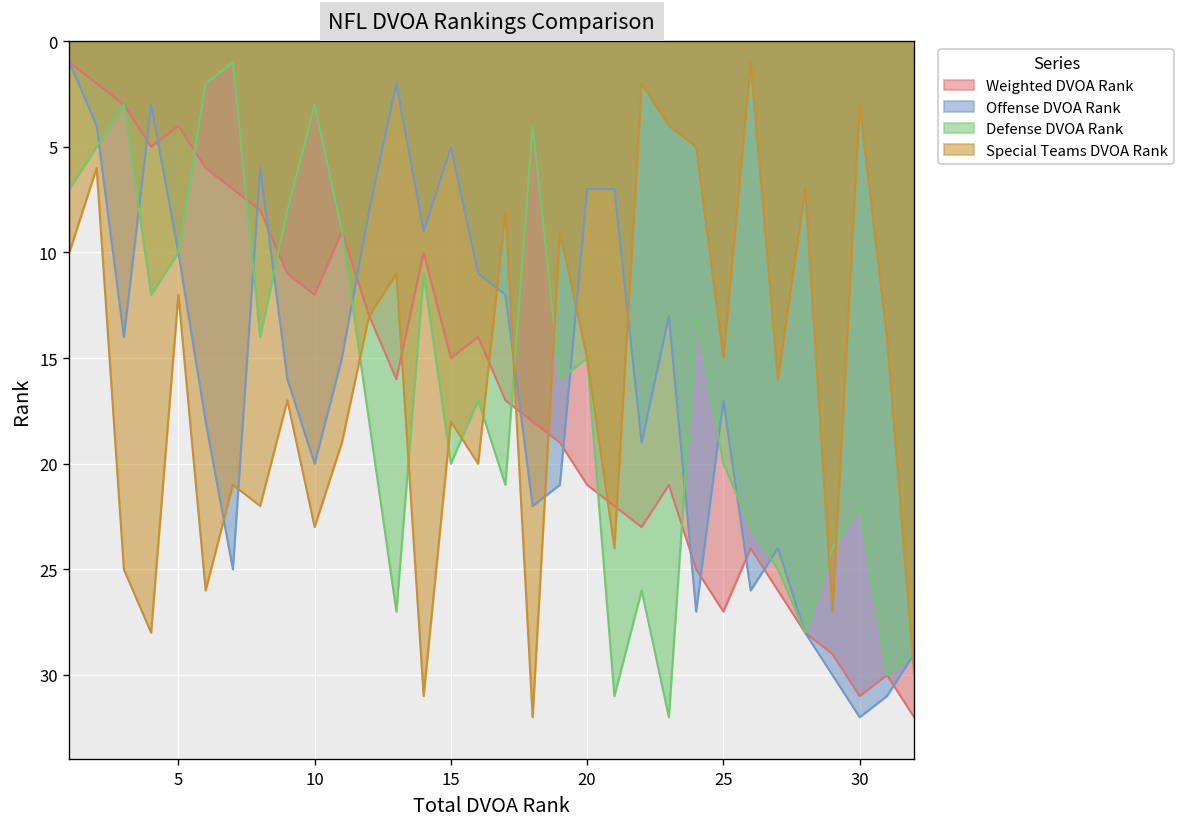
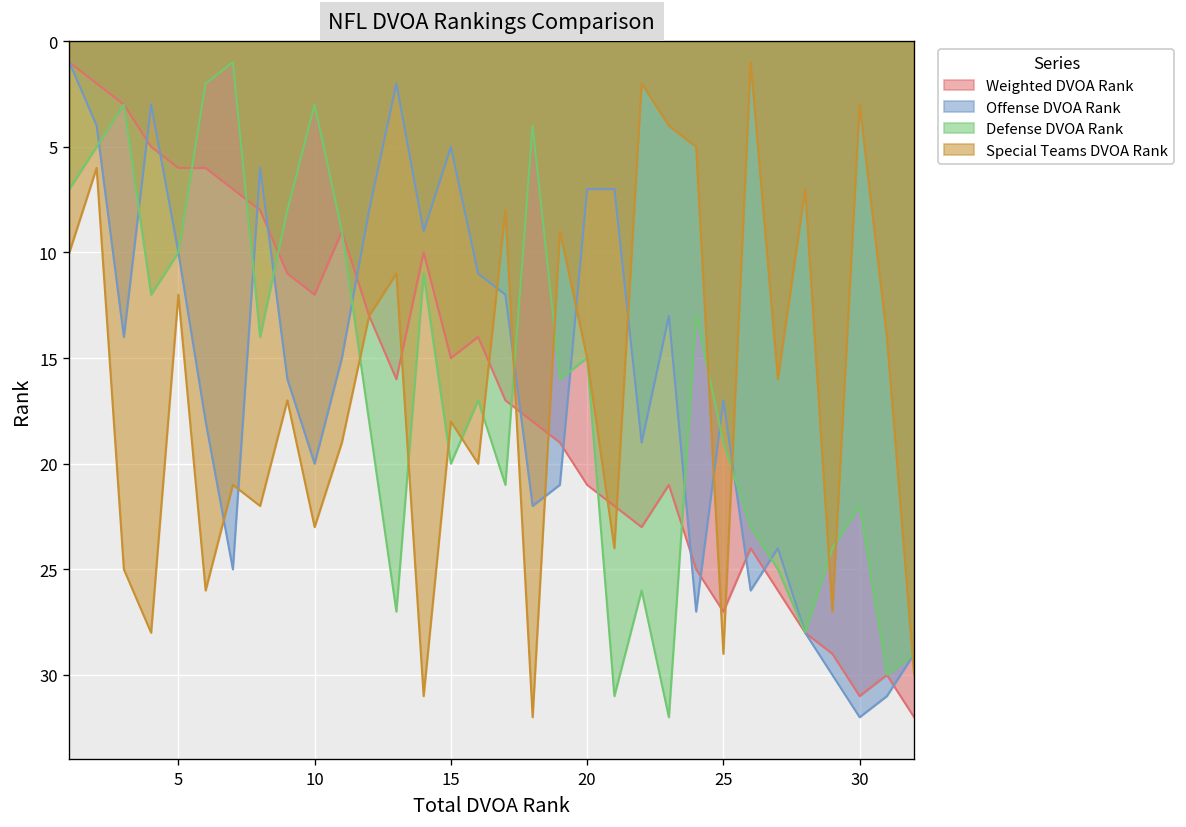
Weighted DVOA Rank, 5: 4 -> 6
Defense DVOA Rank, 25: 20 -> 19
Special Teams DVOA Rank, 25: 15 -> 29
